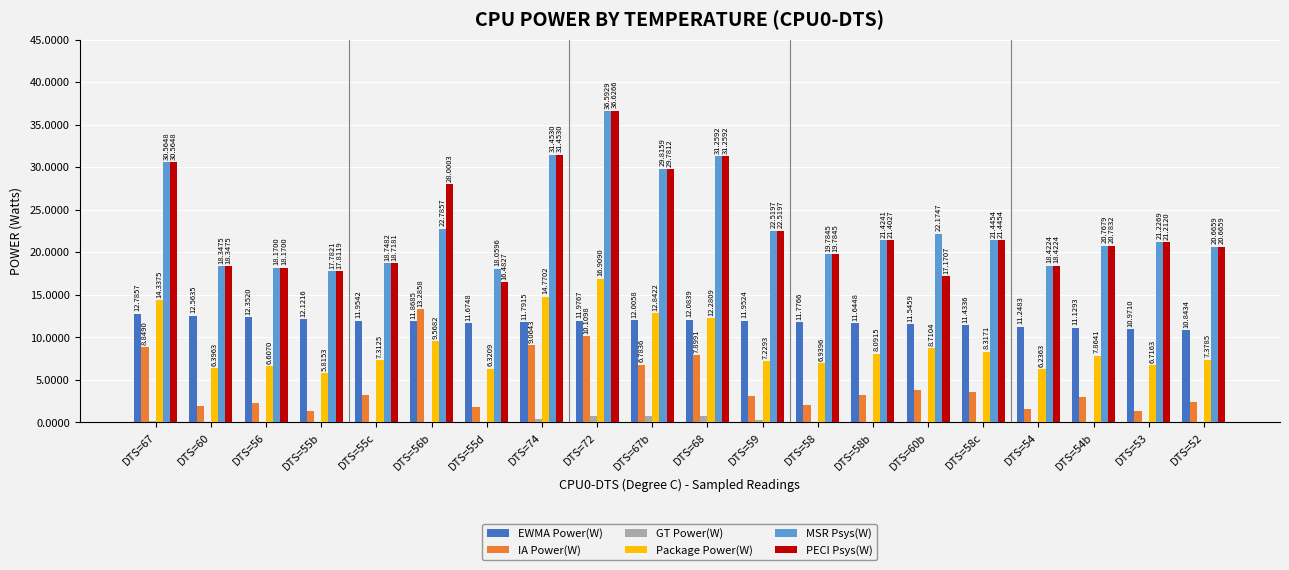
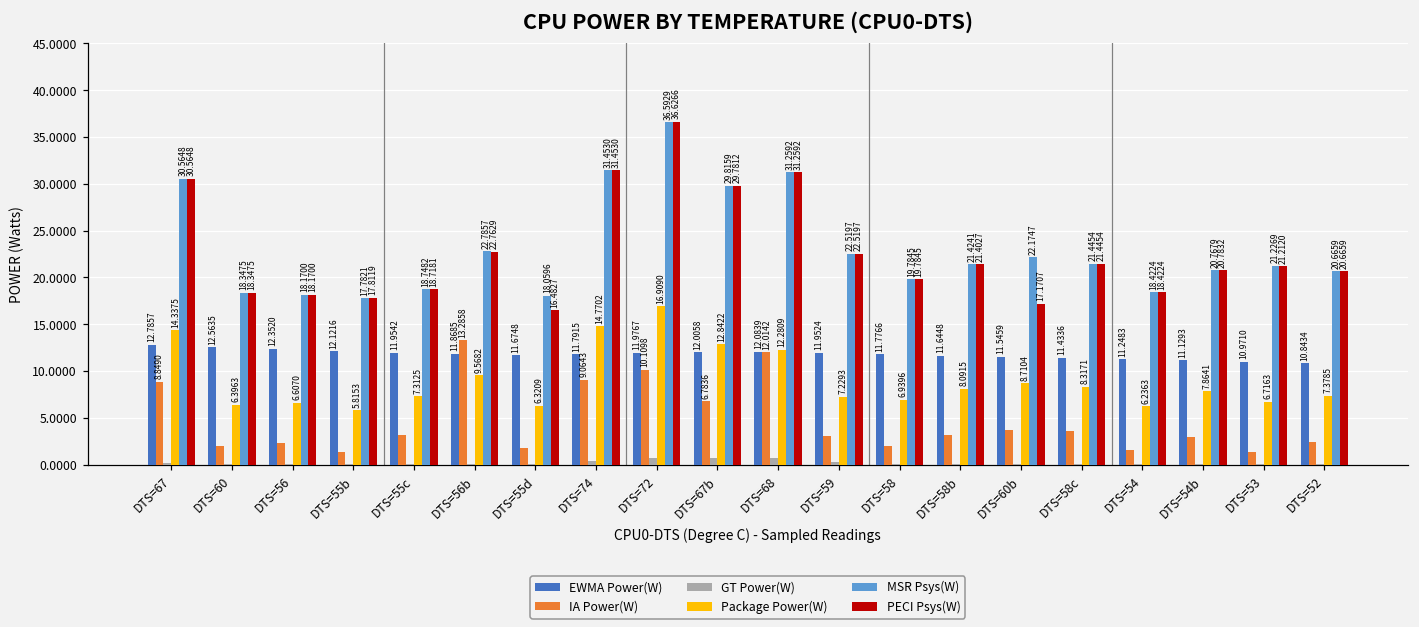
PECI Psys(W), DTS=56b: 28.0003 -> 22.7629
IA Power(W), DTS=68: 7.8991 -> 12.0142
